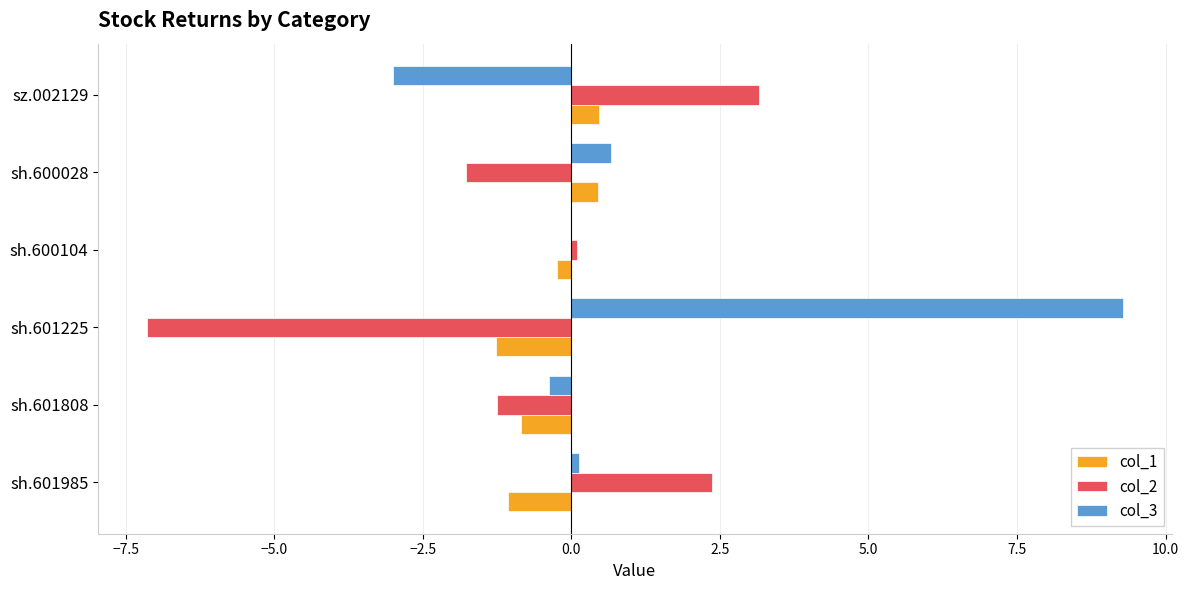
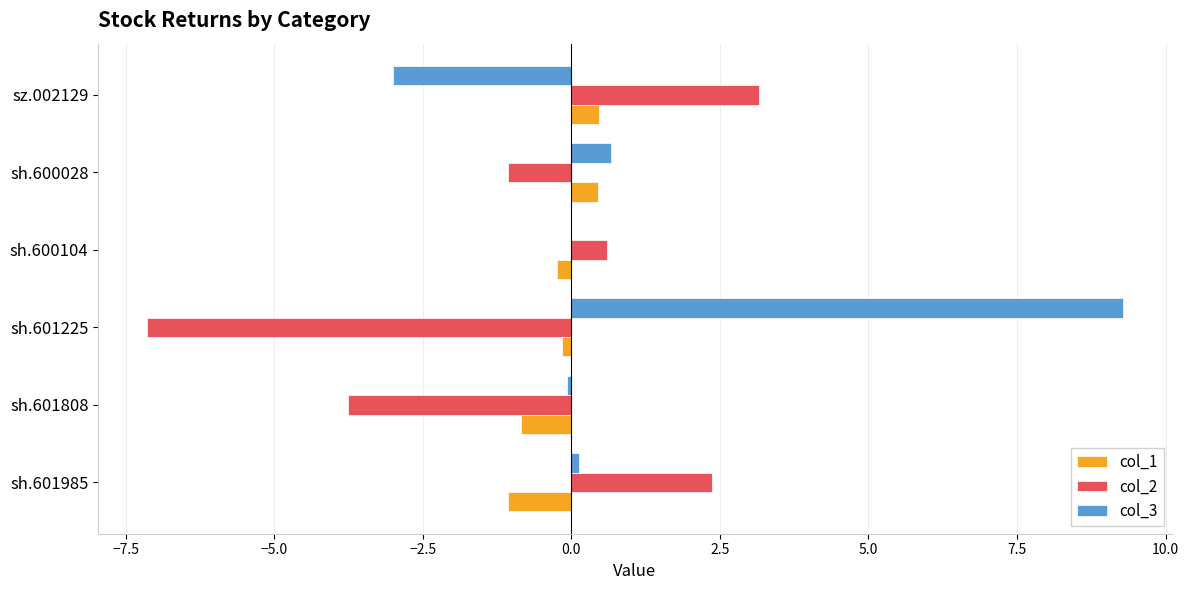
col_2, sh.600028: -1.8 -> -1.1
col_2, sh.600104: 0.1 -> 0.6
col_1, sh.601225: -1.3 -> -0.2
col_3, sh.601808: -0.4 -> -0.1
col_2, sh.601808: -1.2 -> -3.8
